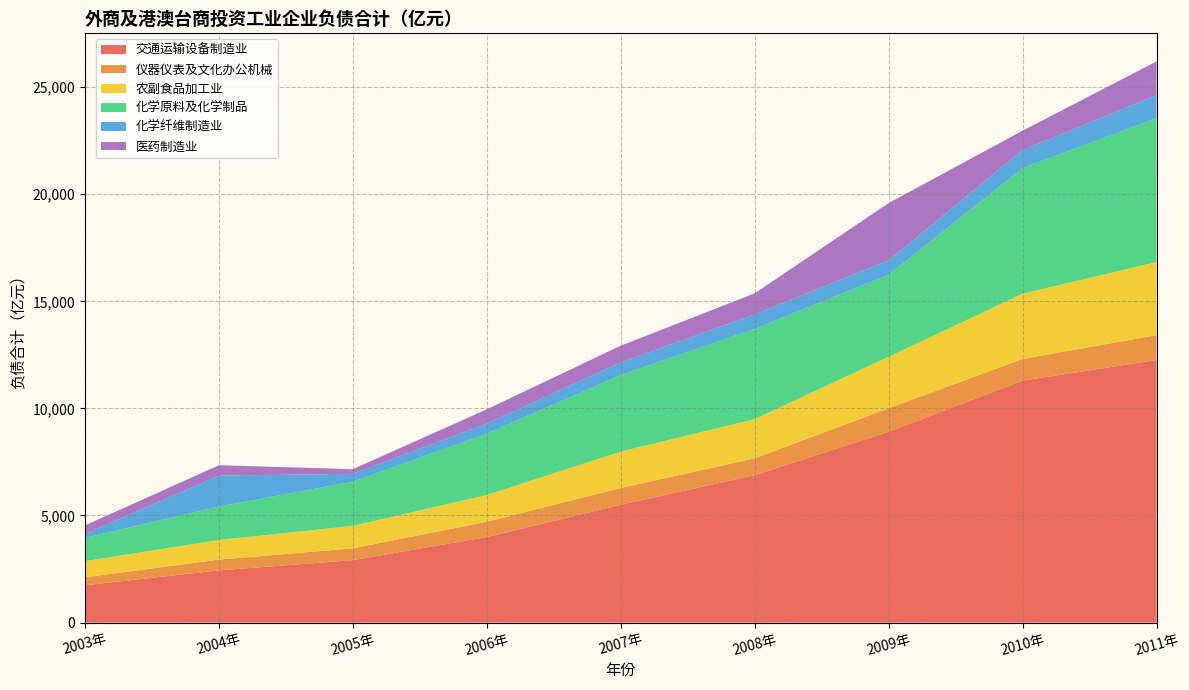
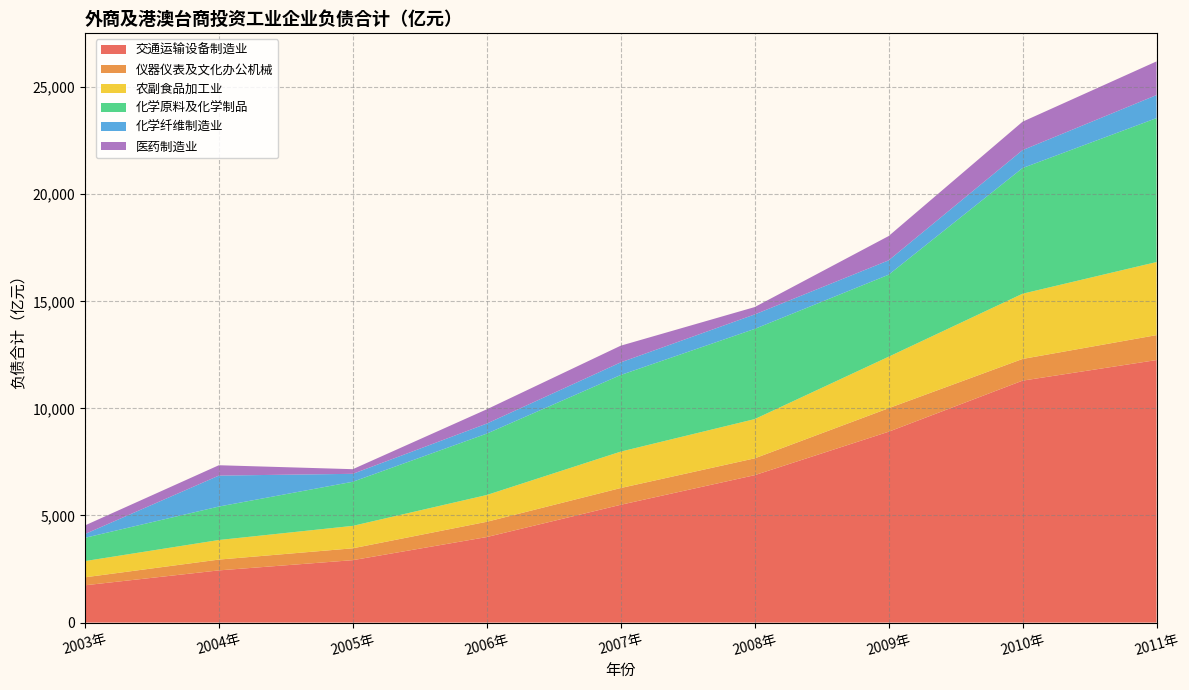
医药制造业, 2008年: 1,000 -> 300
医药制造业, 2009年: 2,700 -> 1,100
医药制造业, 2010年: 900 -> 1,300
